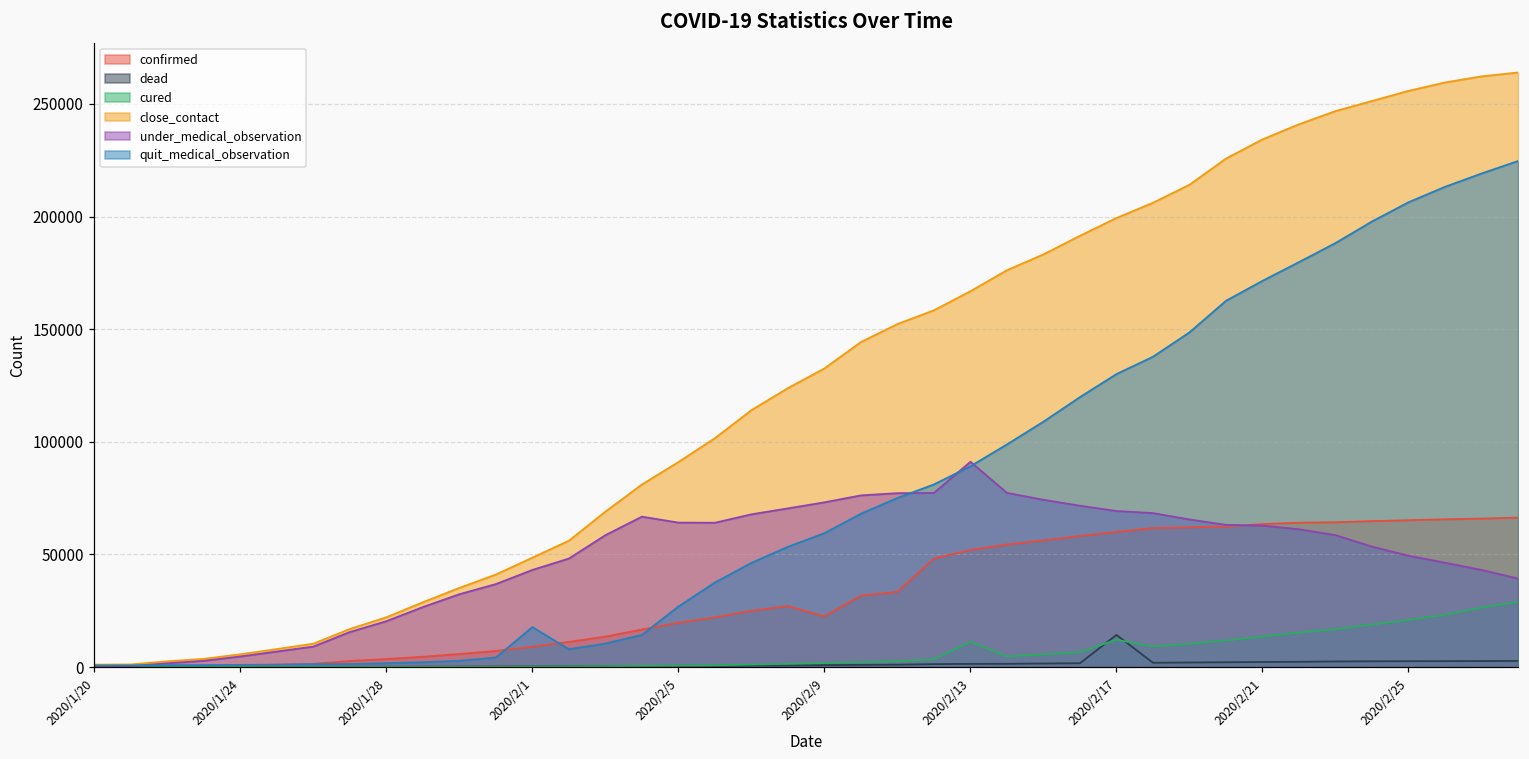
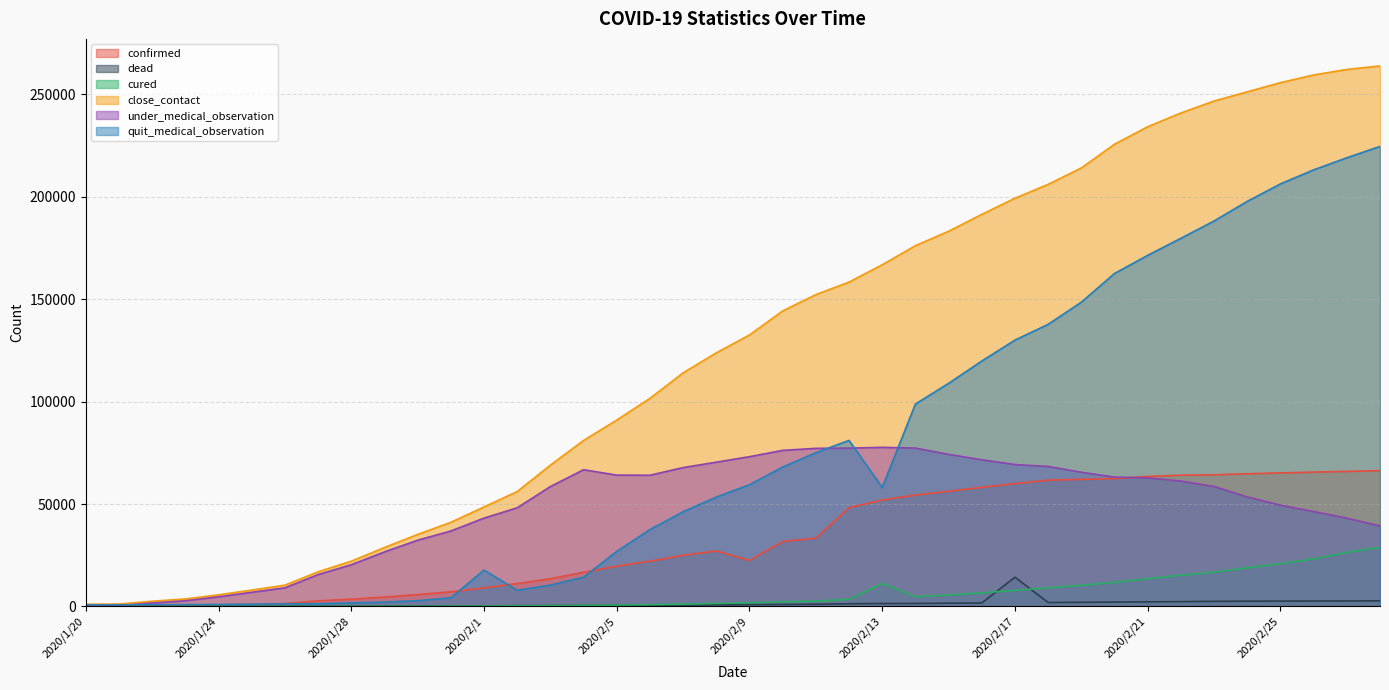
under_medical_observation, 2020/2/13: 91000 -> 78000
quit_medical_observation, 2020/2/13: 89000 -> 58000
cured, 2020/2/17: 12000 -> 8000
